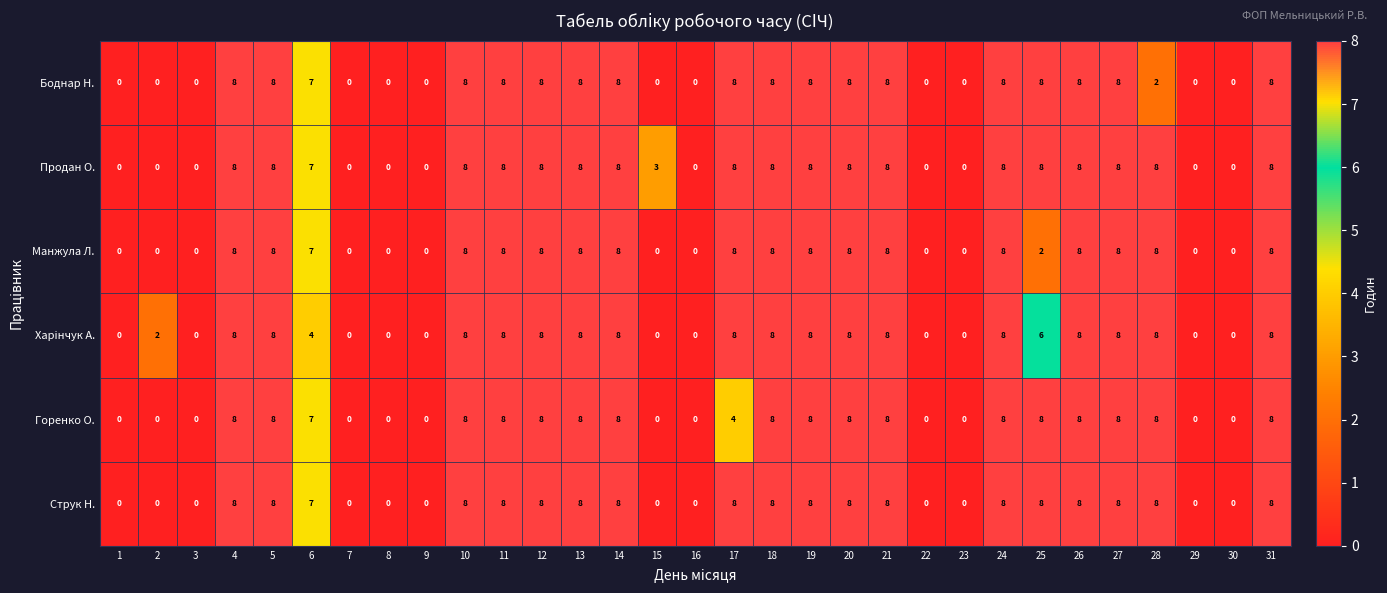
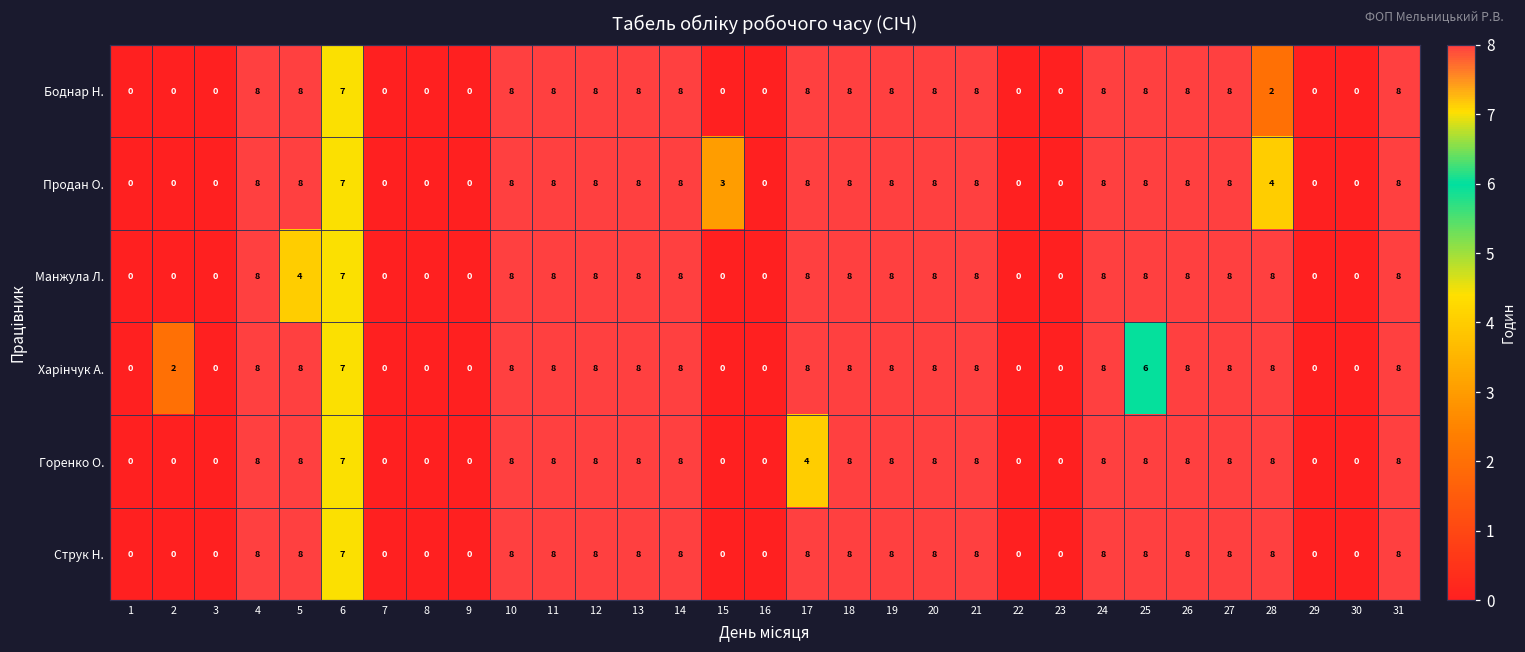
Продан О., 28: 8 -> 4
Манжула Л., 5: 8 -> 4
Манжула Л., 25: 2 -> 8
Харінчук А., 6: 4 -> 7
